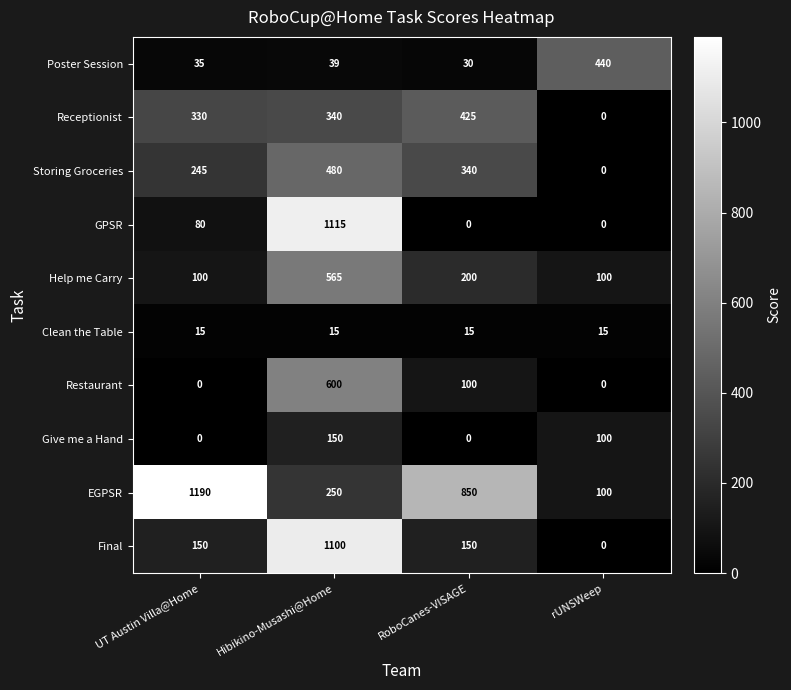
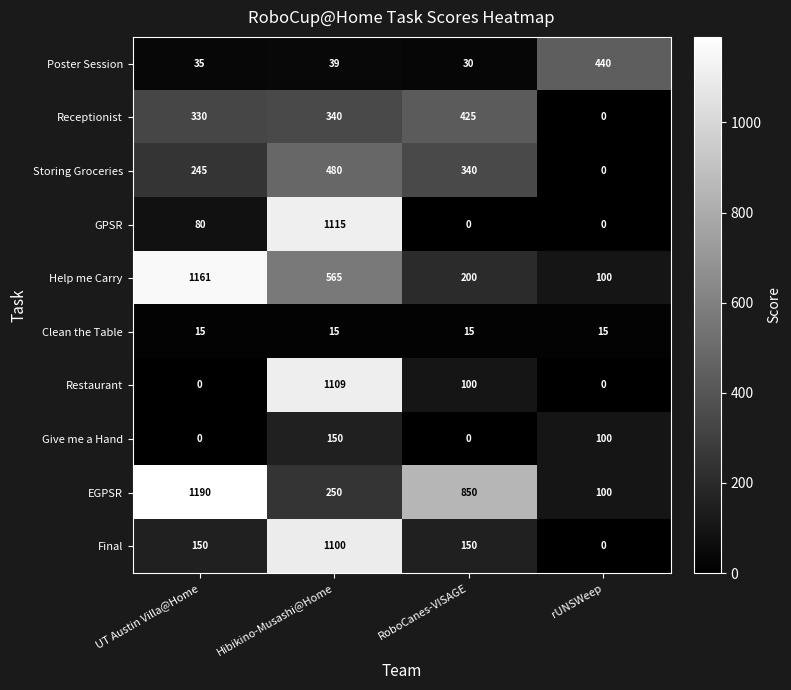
Help me Carry, UT Austin Villa@Home: 100 -> 1161
Restaurant, Hibikino-Musashi@Home: 600 -> 1109
